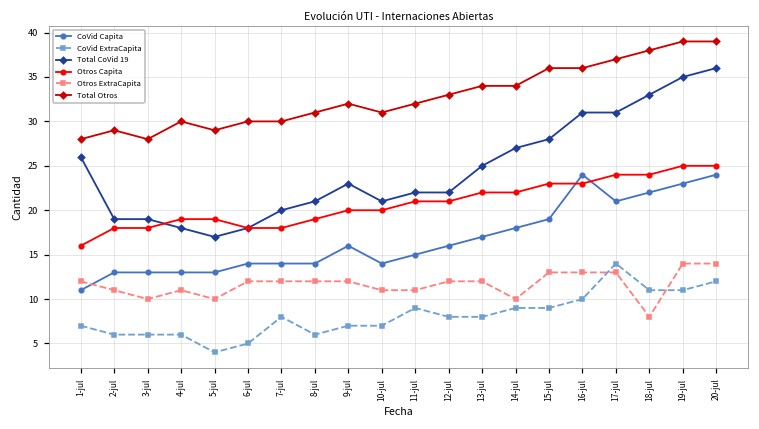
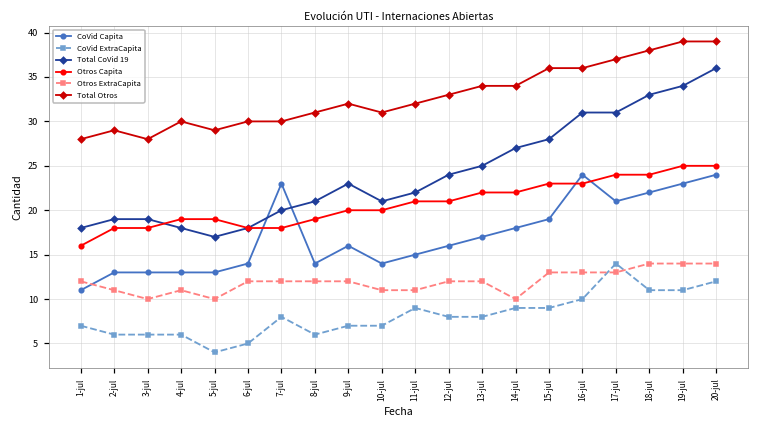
Total CoVid 19, 1-jul: 26 -> 18
CoVid Capita, 7-jul: 14 -> 23
Total CoVid 19, 12-jul: 22 -> 24
Otros ExtraCapita, 18-jul: 8 -> 14
Total CoVid 19, 19-jul: 35 -> 34
